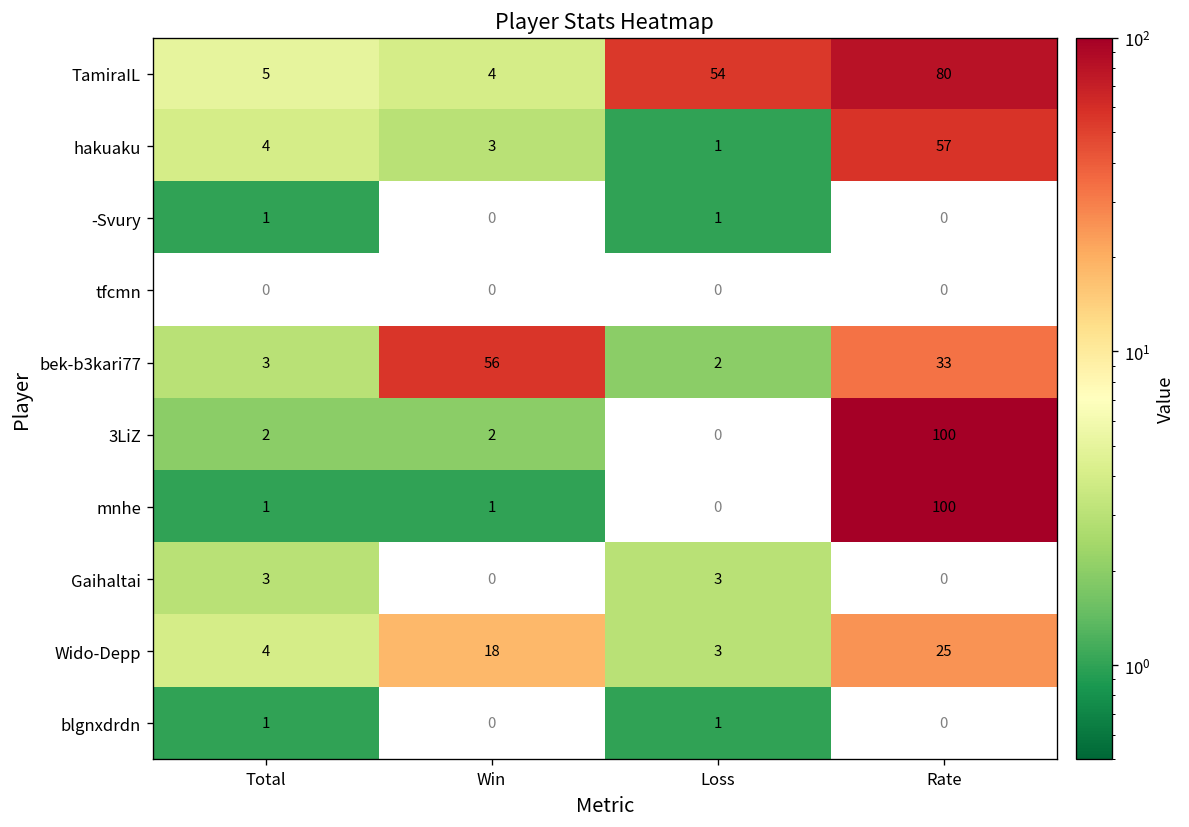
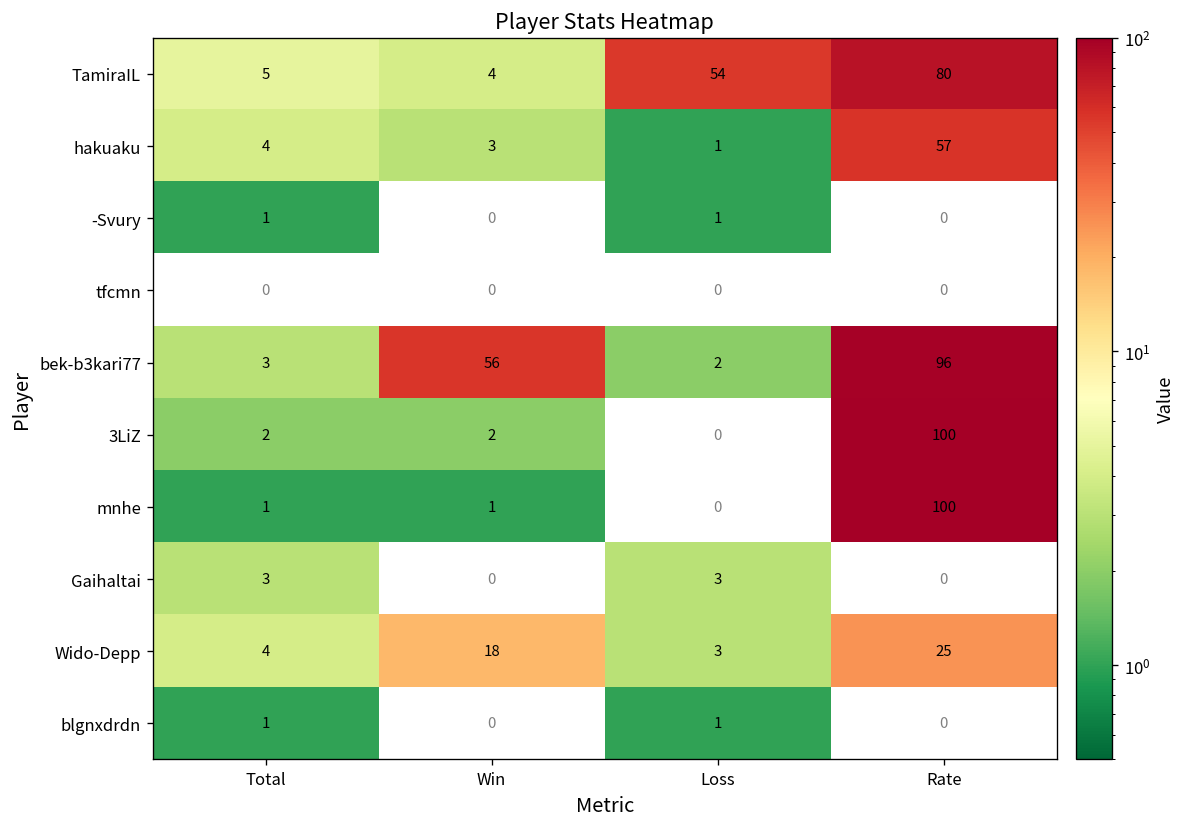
bek-b3kari77, Rate: 33 -> 96
